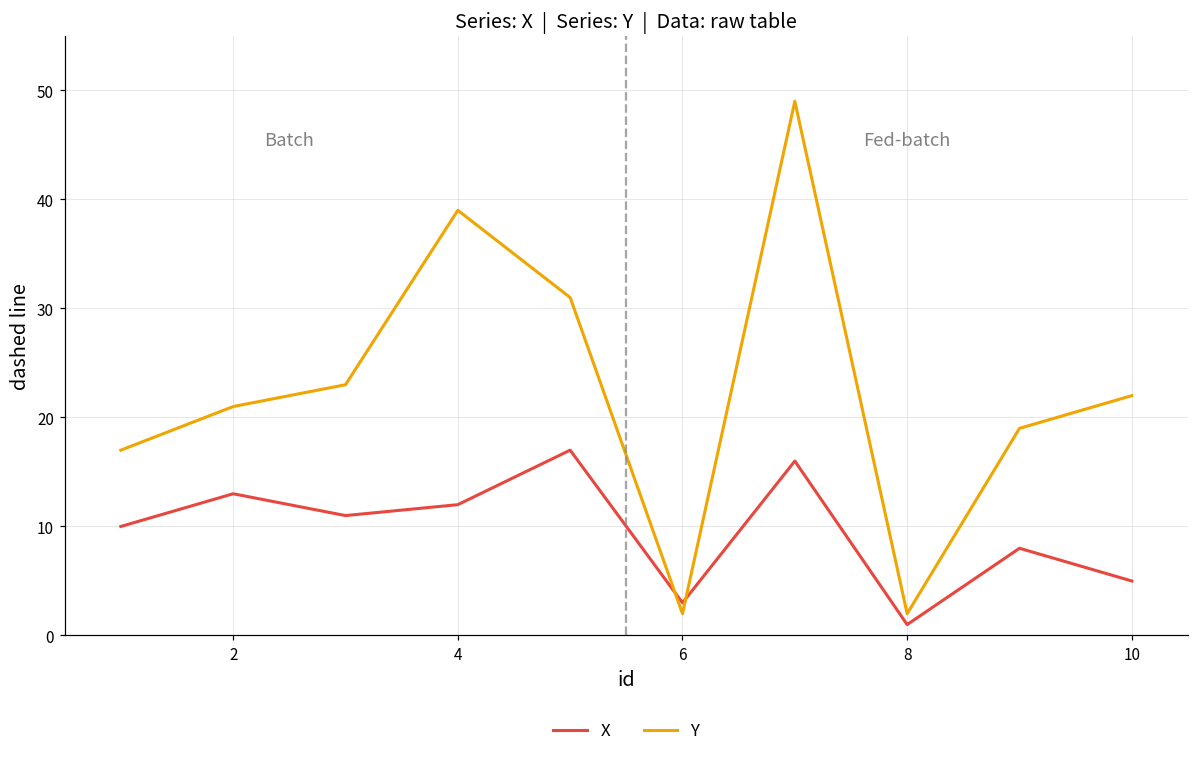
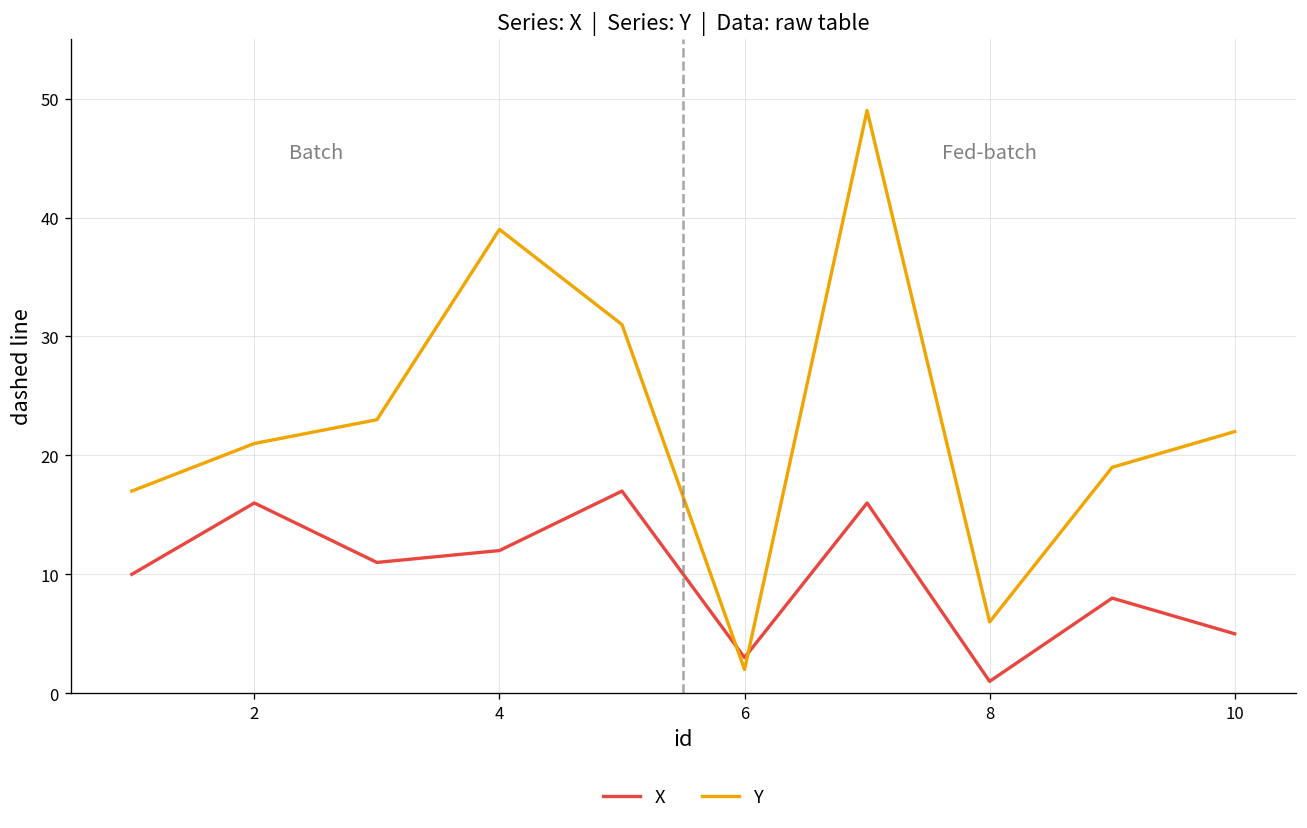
X, 2: 13 -> 16
Y, 8: 2 -> 6
